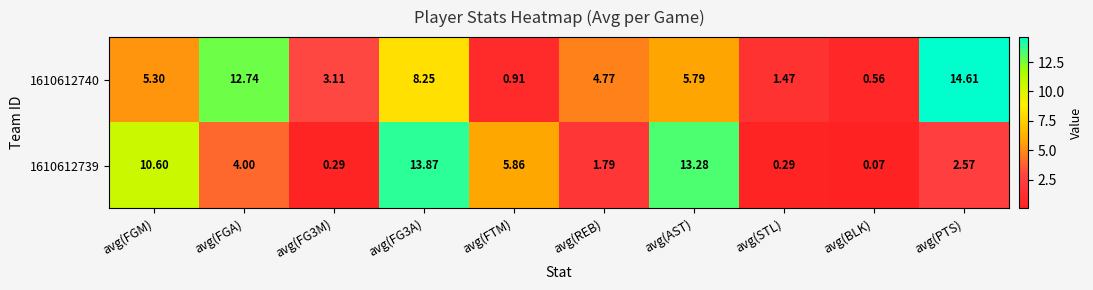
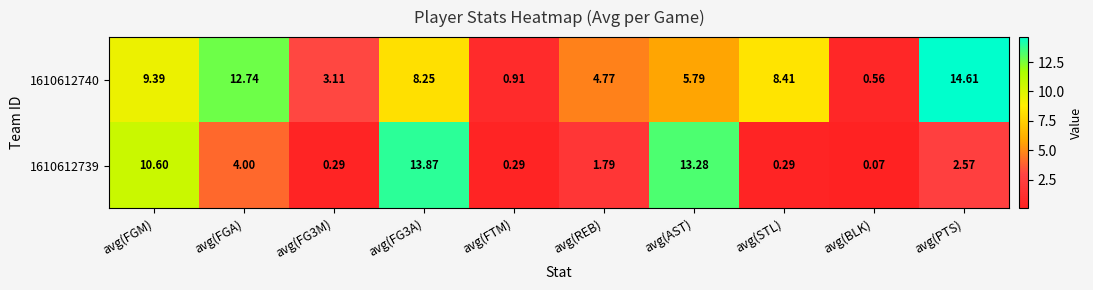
1610612740, avg(FGM): 5.30 -> 9.39
1610612740, avg(STL): 1.47 -> 8.41
1610612739, avg(FTM): 5.86 -> 0.29
